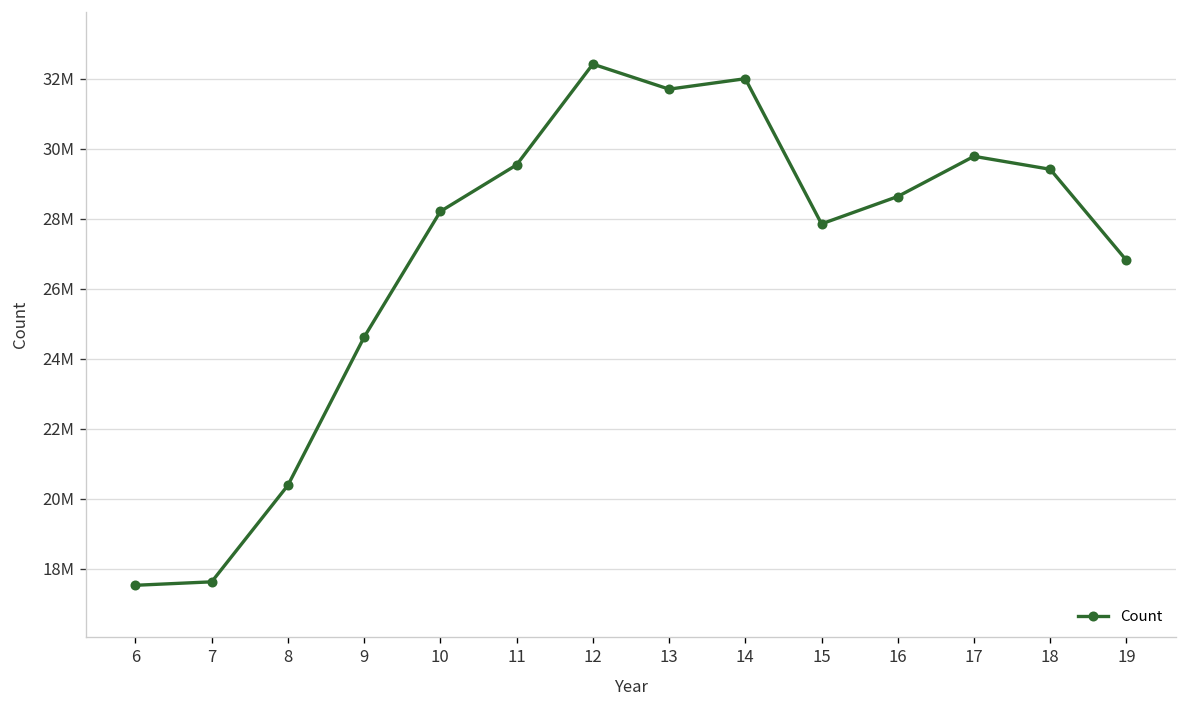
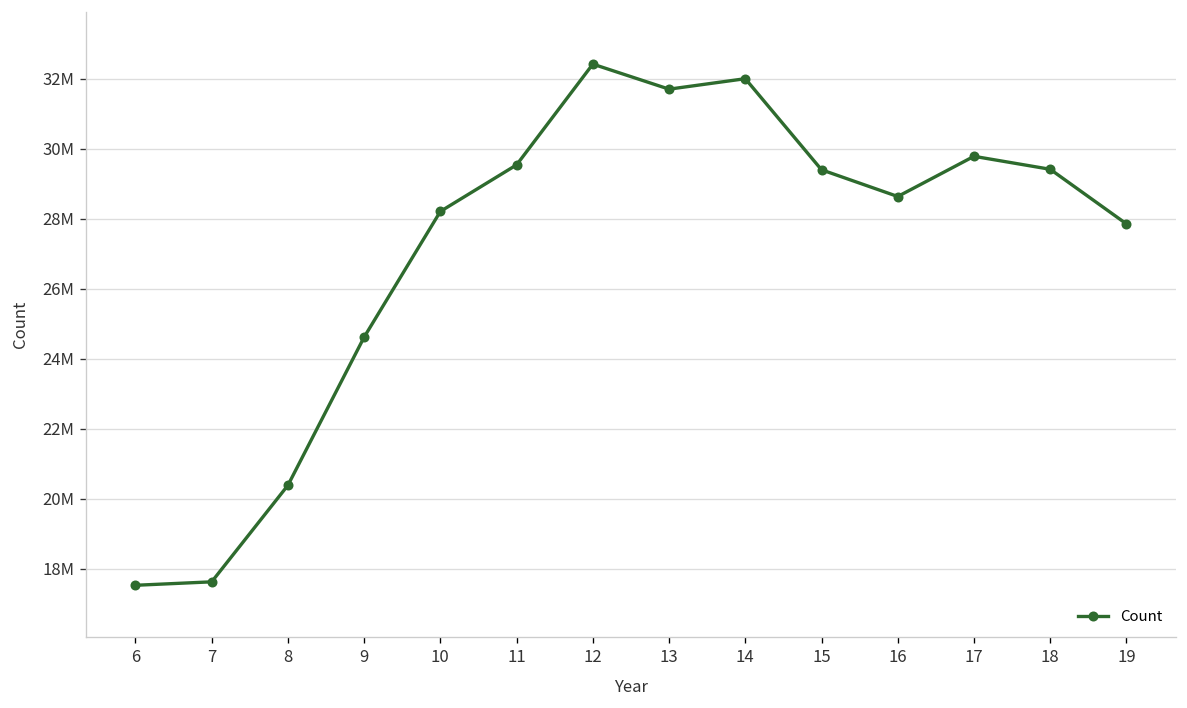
15: 27900000 -> 29400000
19: 26800000 -> 27900000
